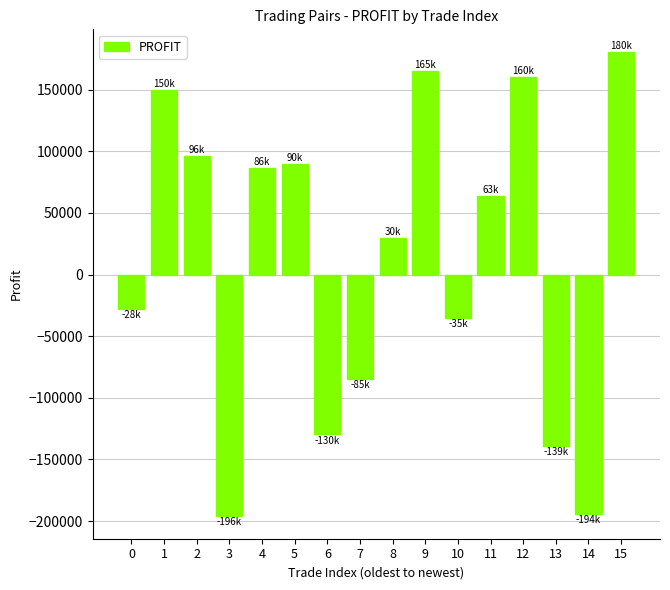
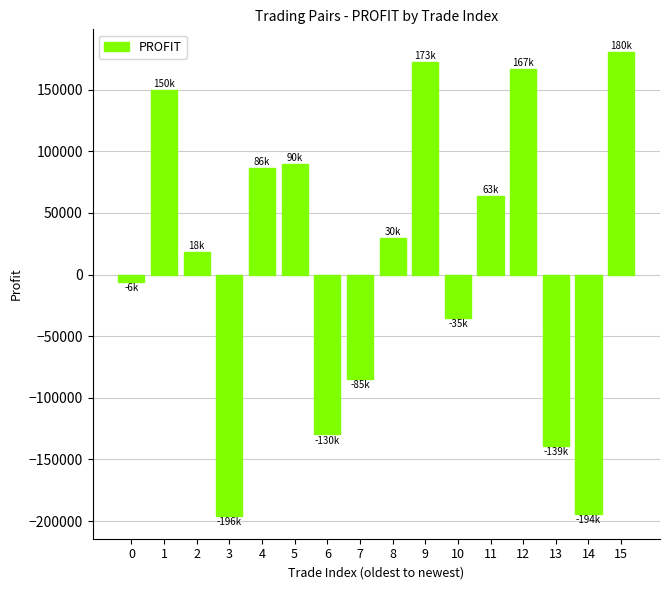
0: -28k -> -6k
2: 96k -> 18k
9: 165k -> 173k
12: 160k -> 167k
